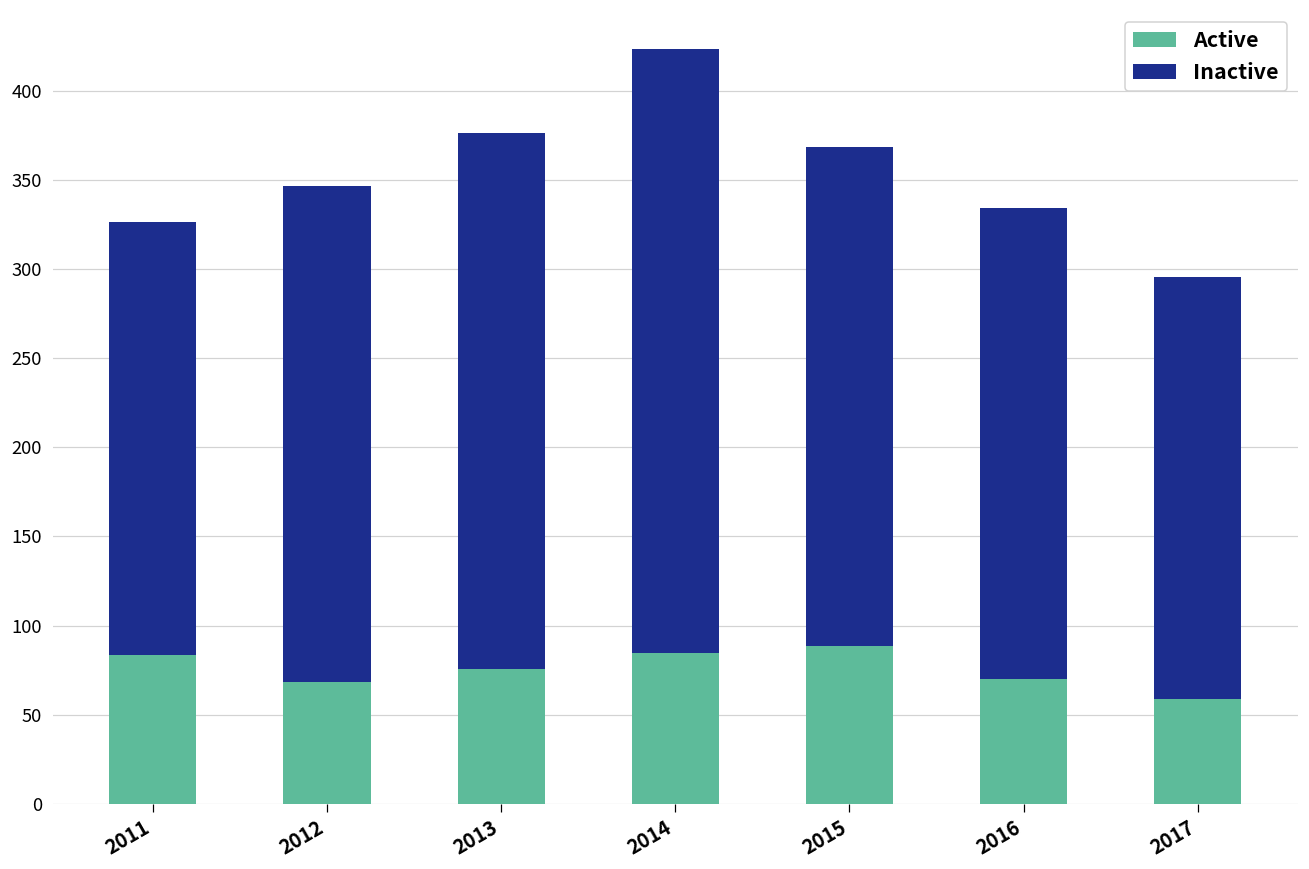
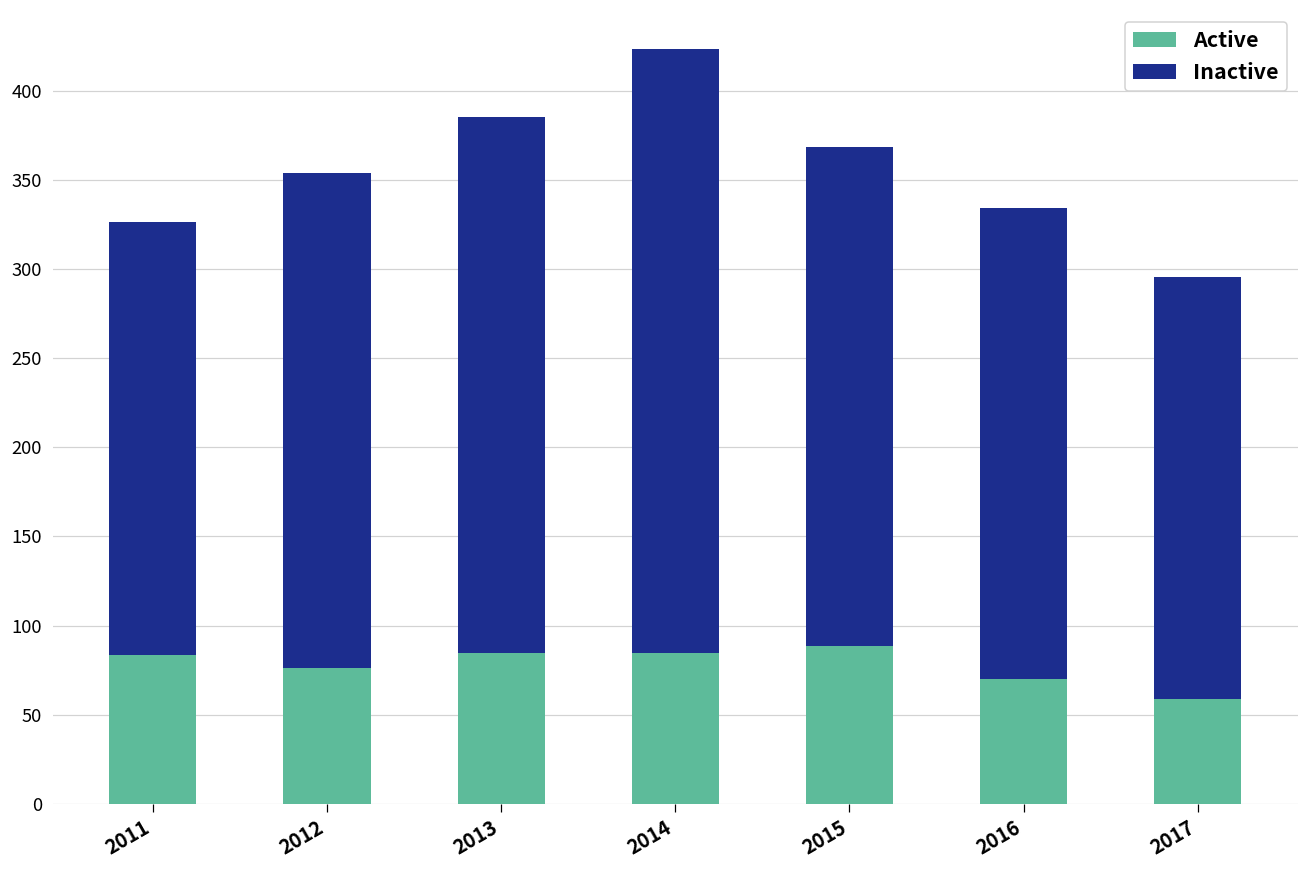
Active, 2012: 68 -> 76
Active, 2013: 75 -> 85
